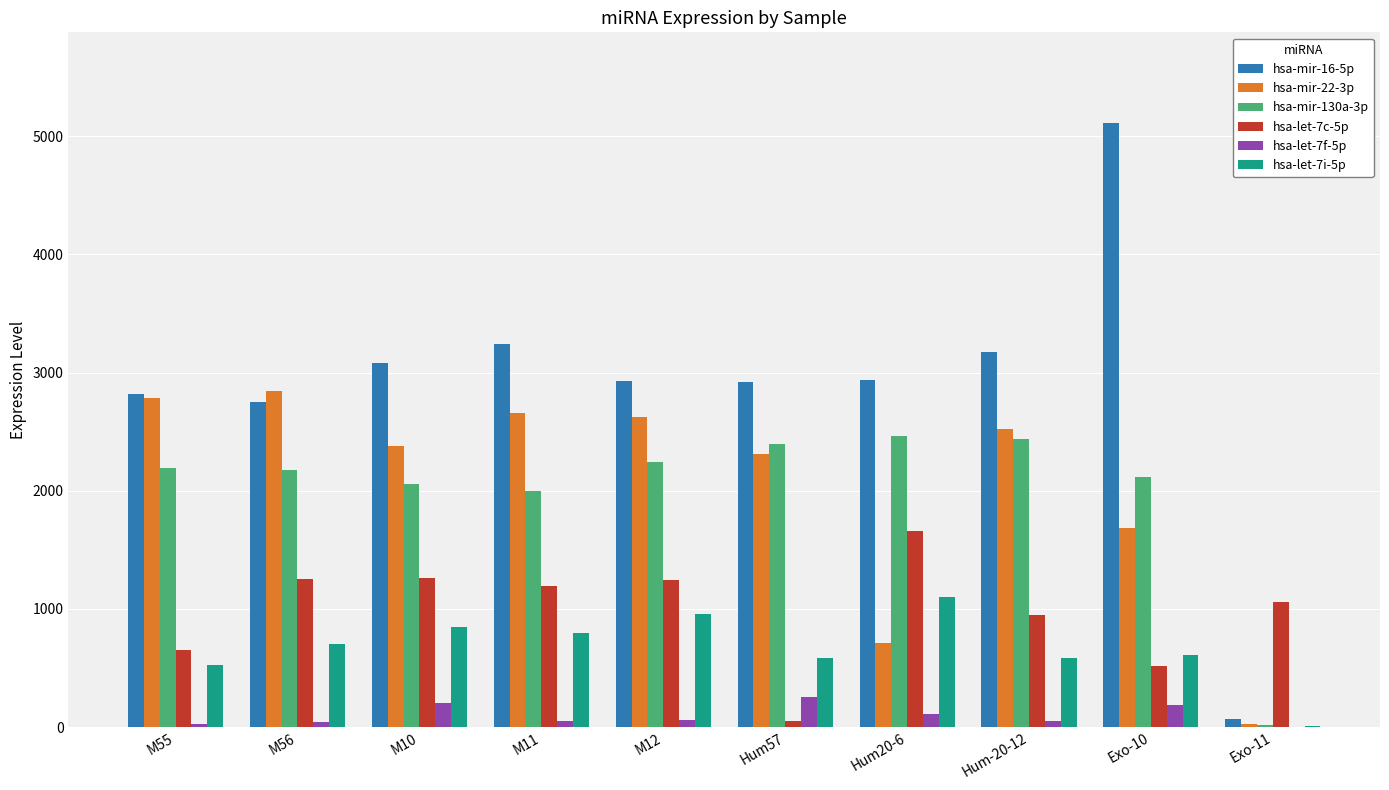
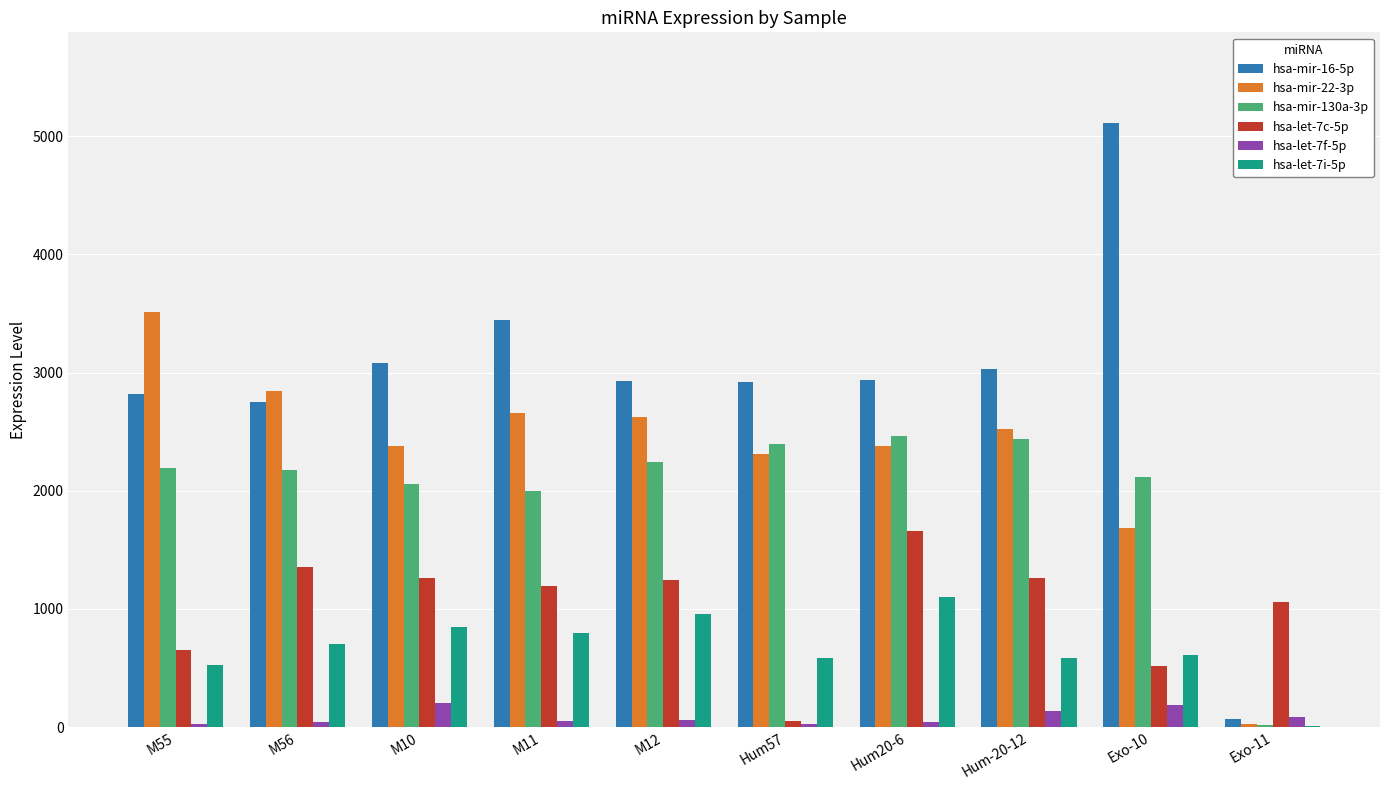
hsa-mir-22-3p, M55: 2790 -> 3510
hsa-let-7c-5p, M56: 1260 -> 1350
hsa-mir-16-5p, M11: 3240 -> 3450
hsa-let-7f-5p, Hum57: 250 -> 20
hsa-mir-22-3p, Hum20-6: 710 -> 2380
hsa-let-7f-5p, Hum20-6: 110 -> 40
hsa-mir-16-5p, Hum-20-12: 3180 -> 3030
hsa-let-7c-5p, Hum-20-12: 940 -> 1270
hsa-let-7f-5p, Hum-20-12: 50 -> 140
hsa-let-7f-5p, Exo-11: 0 -> 90
